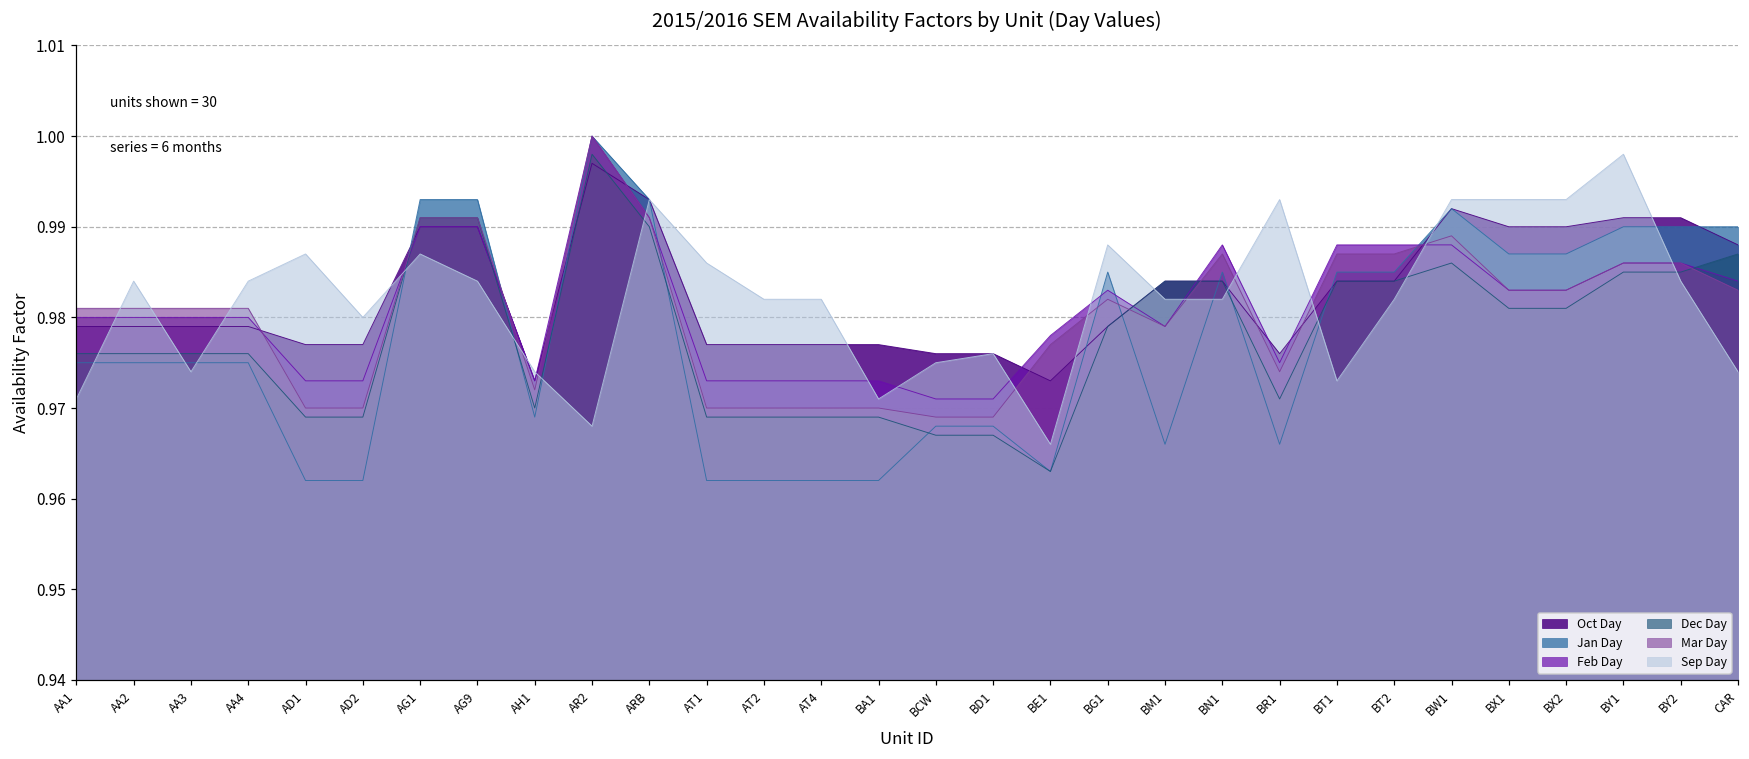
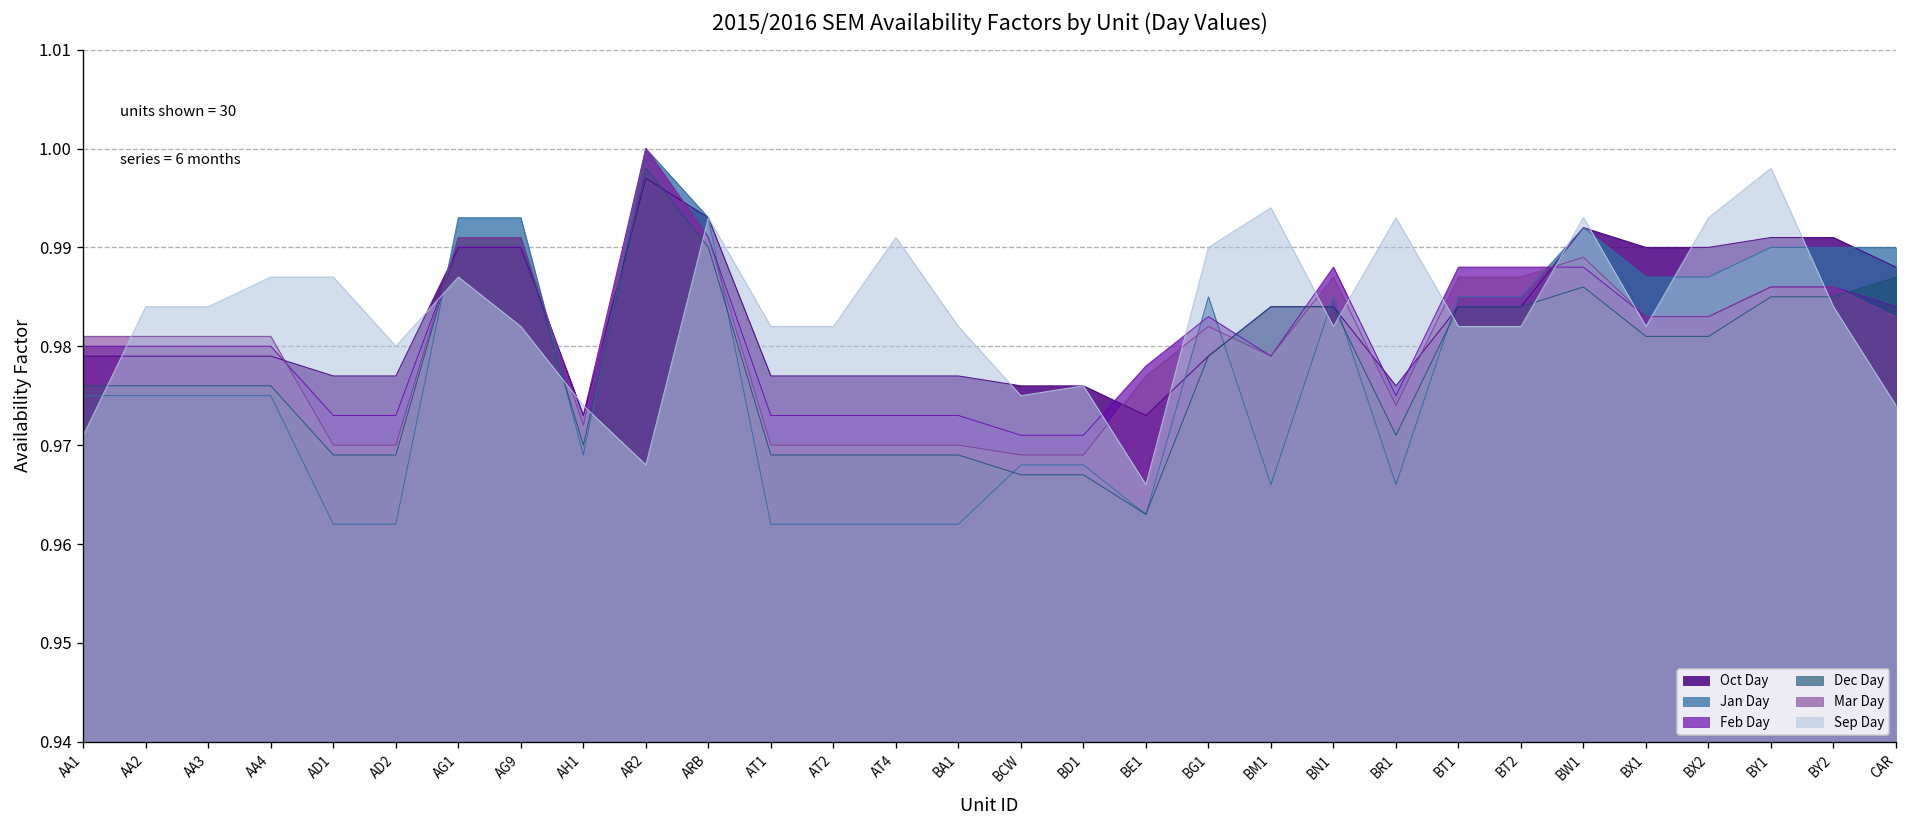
Sep Day, AA3: 0.974 -> 0.984
Sep Day, AA4: 0.984 -> 0.987
Sep Day, AG9: 0.984 -> 0.982
Sep Day, AT1: 0.986 -> 0.982
Sep Day, AT4: 0.982 -> 0.991
Sep Day, BA1: 0.971 -> 0.982
Sep Day, BG1: 0.988 -> 0.990
Sep Day, BM1: 0.982 -> 0.994
Sep Day, BT1: 0.973 -> 0.982
Sep Day, BX1: 0.993 -> 0.982
